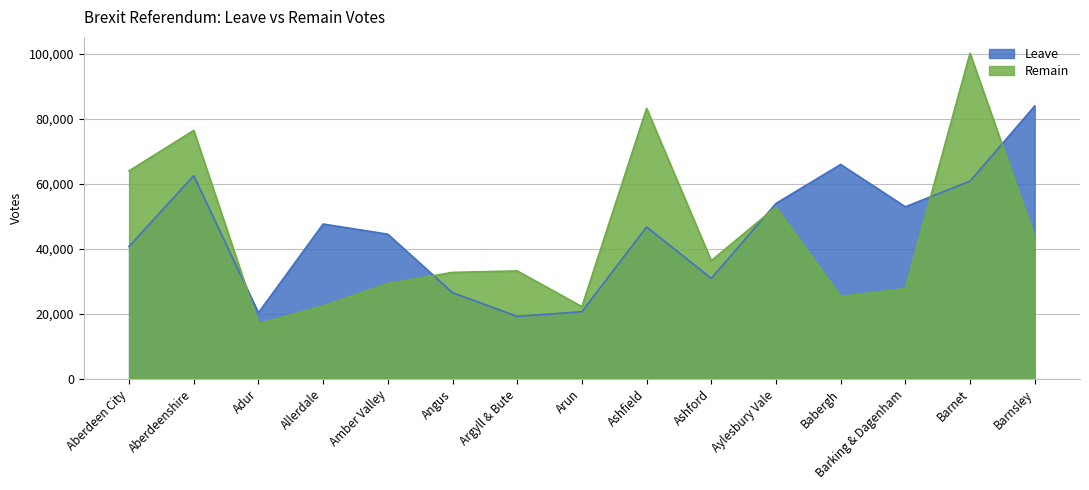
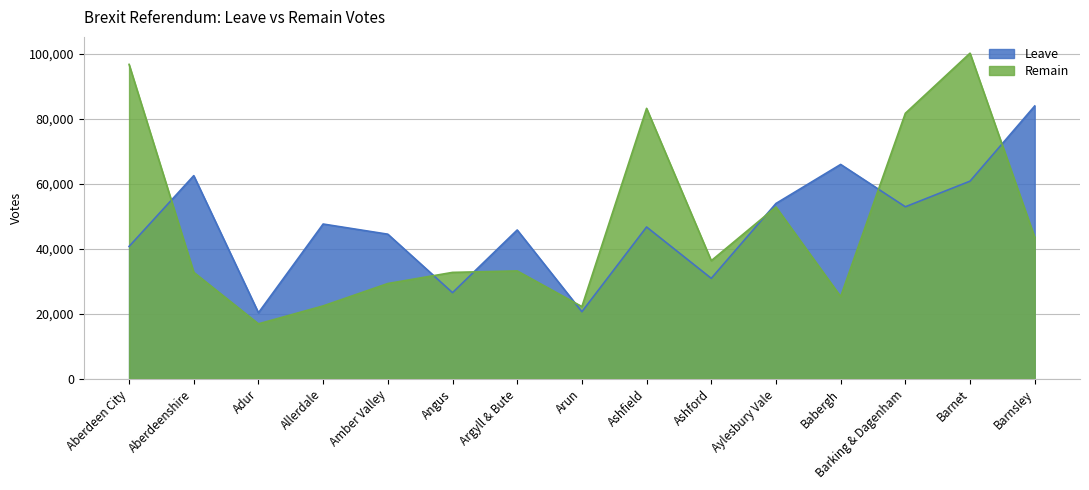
Remain, Aberdeen City: 64,000 -> 97,000
Remain, Aberdeenshire: 76,000 -> 33,000
Leave, Argyll & Bute: 19,000 -> 46,000
Remain, Barking & Dagenham: 28,000 -> 82,000
